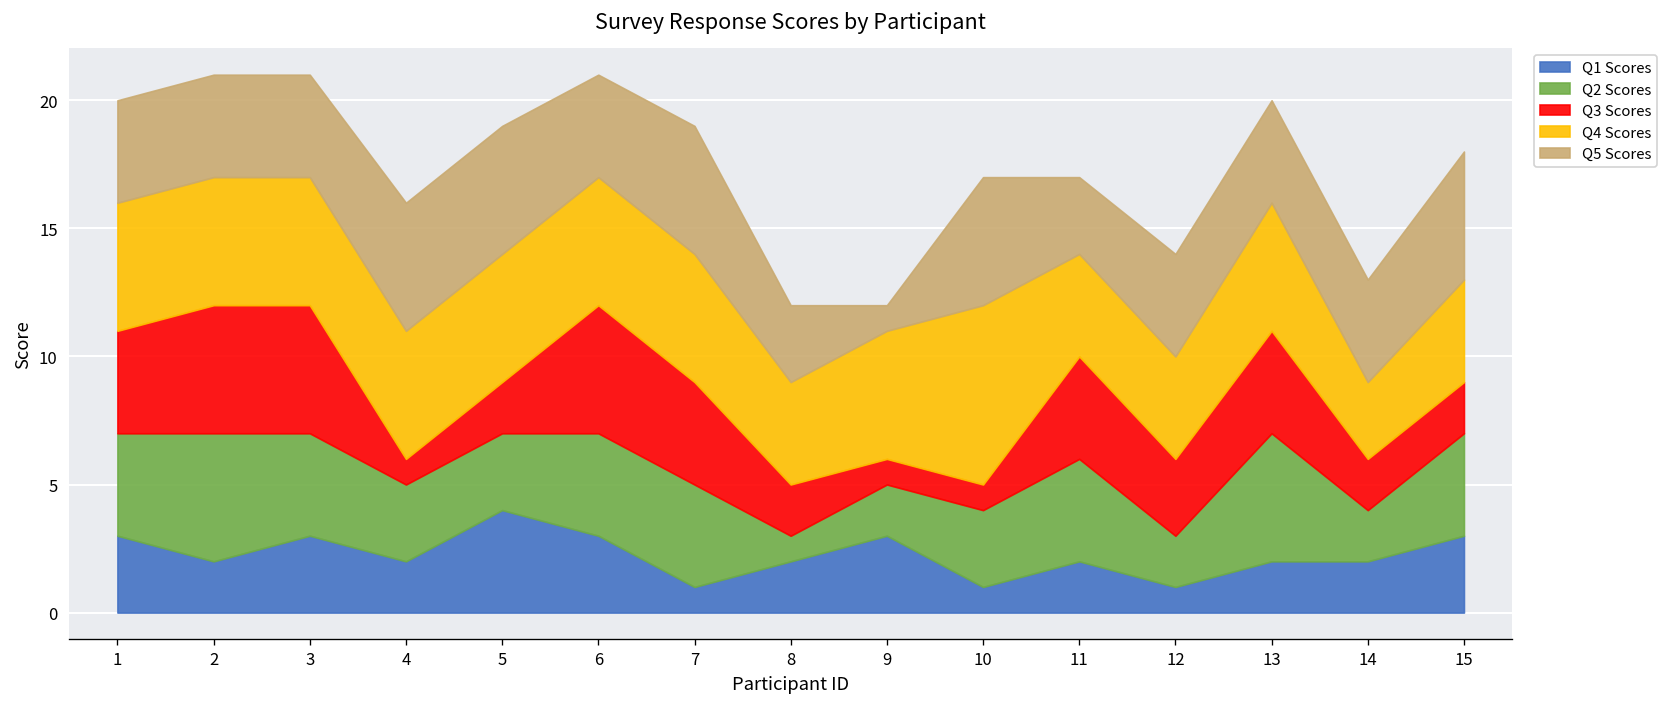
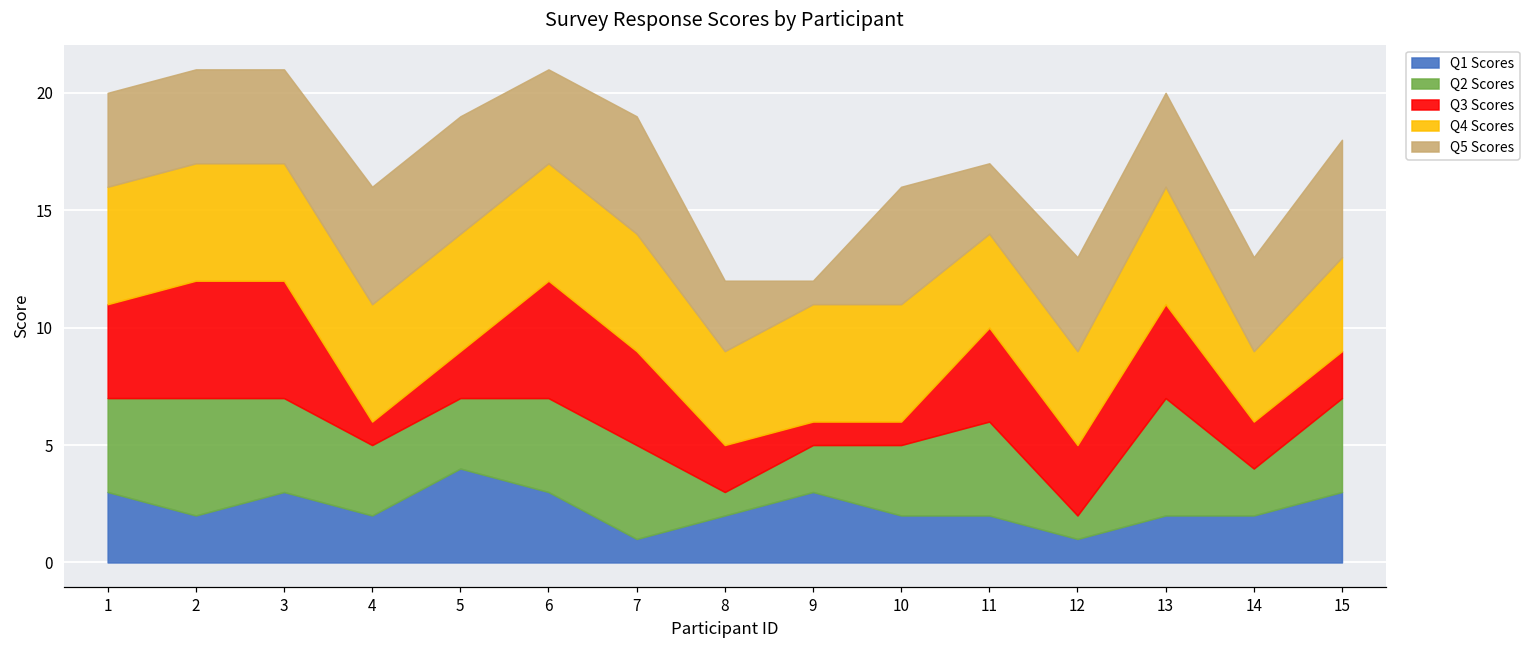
Q1 Scores, 10: 1 -> 2
Q4 Scores, 10: 7 -> 5
Q2 Scores, 12: 2 -> 1
